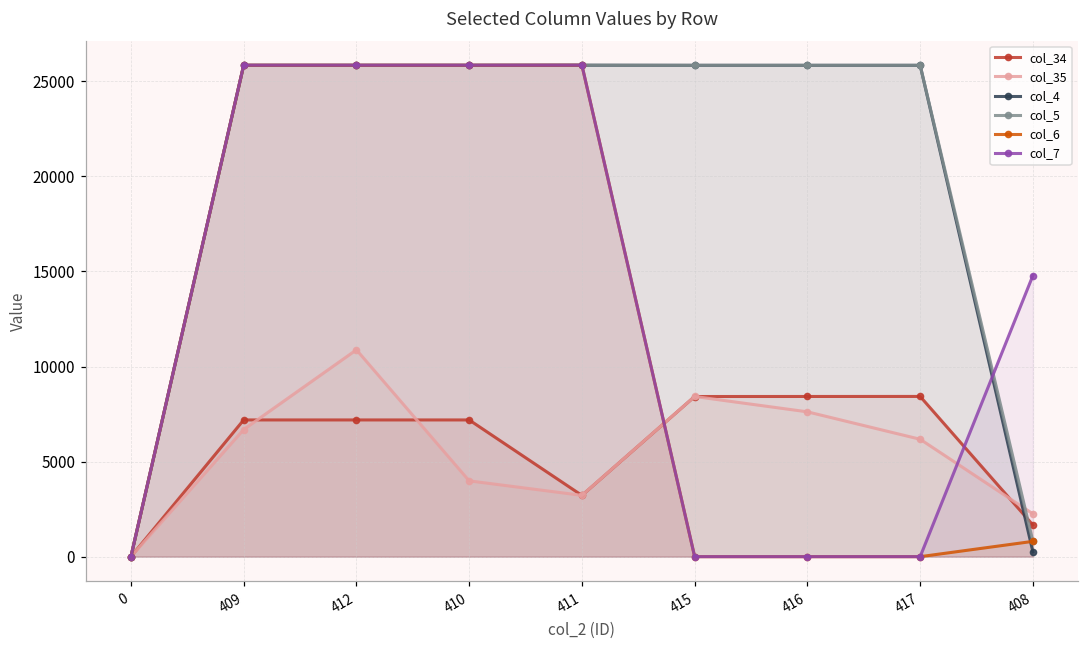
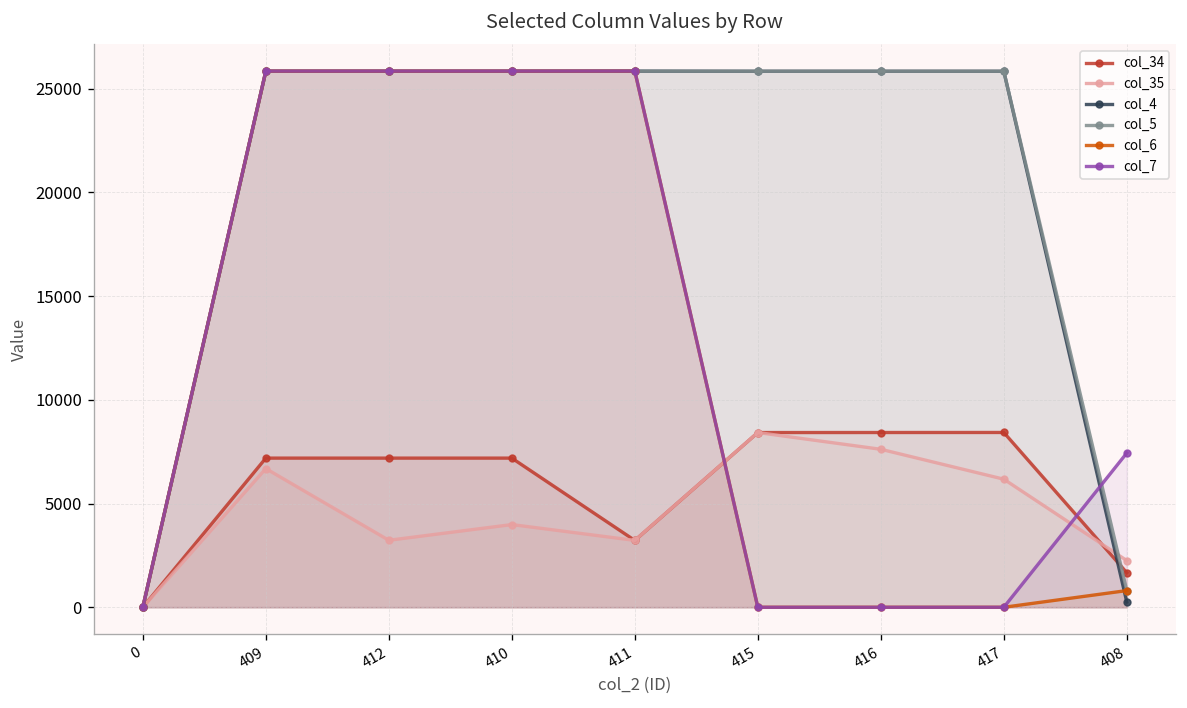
col_35, 412: 10900 -> 3200
col_7, 408: 14800 -> 7400
